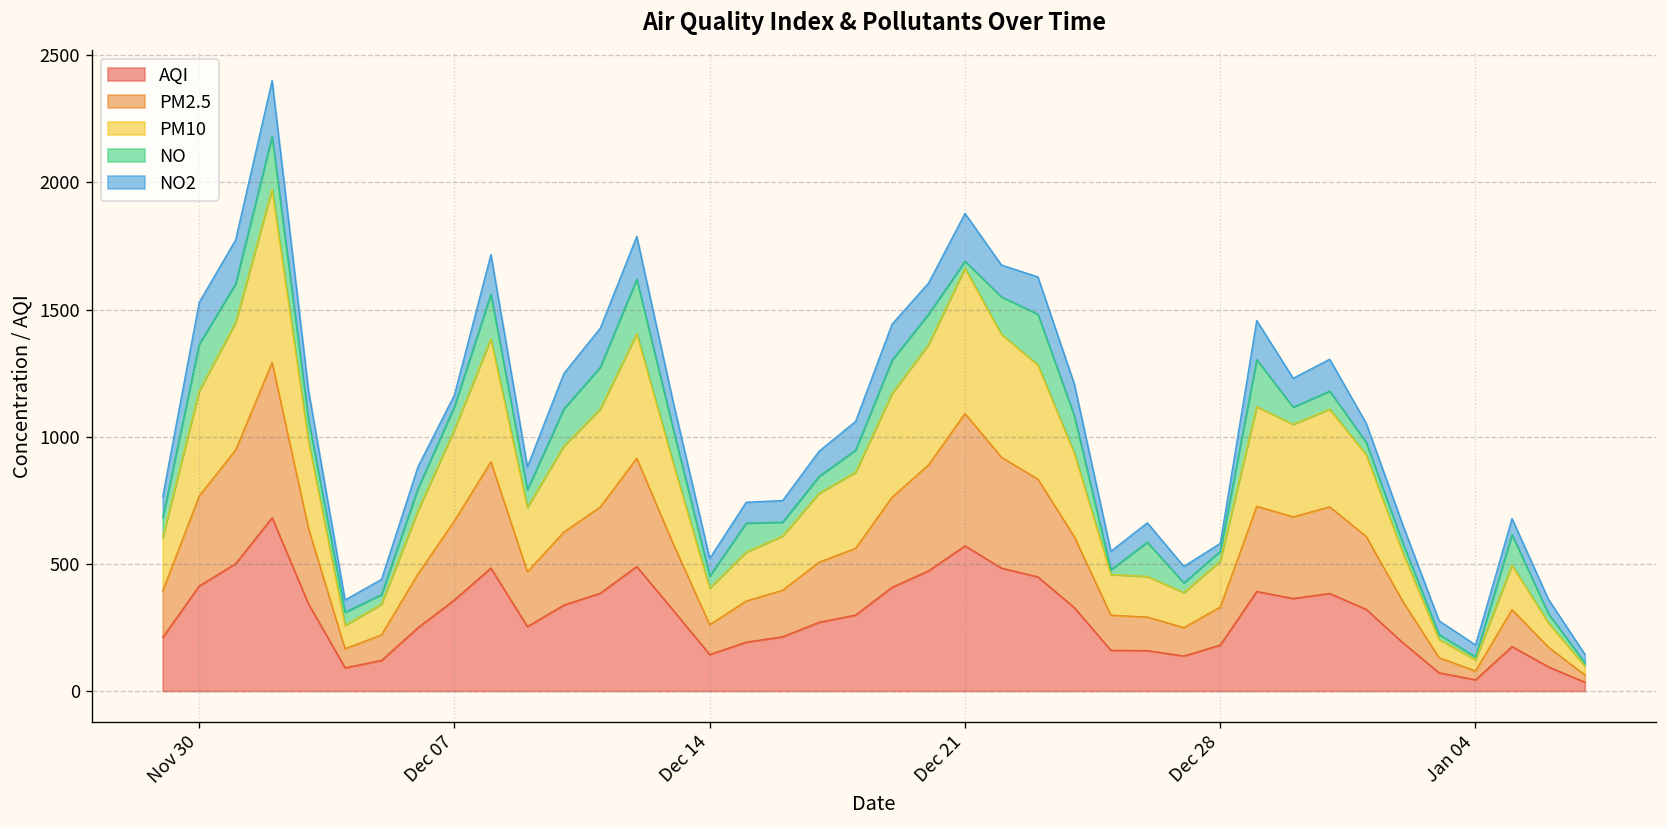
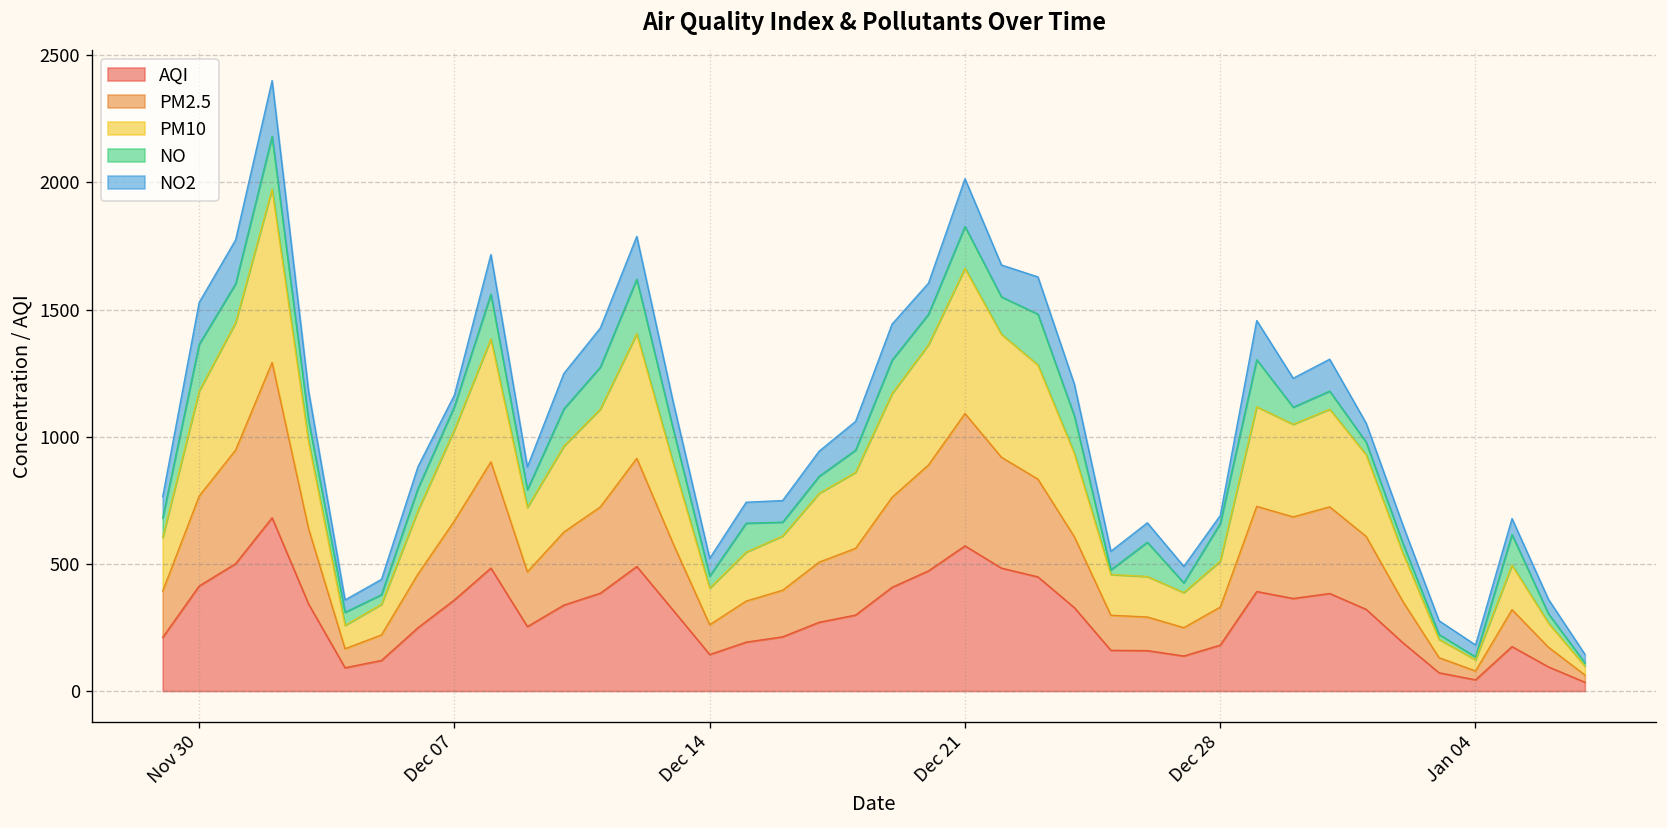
NO, Dec 21: 30 -> 160
NO, Dec 28: 40 -> 150
